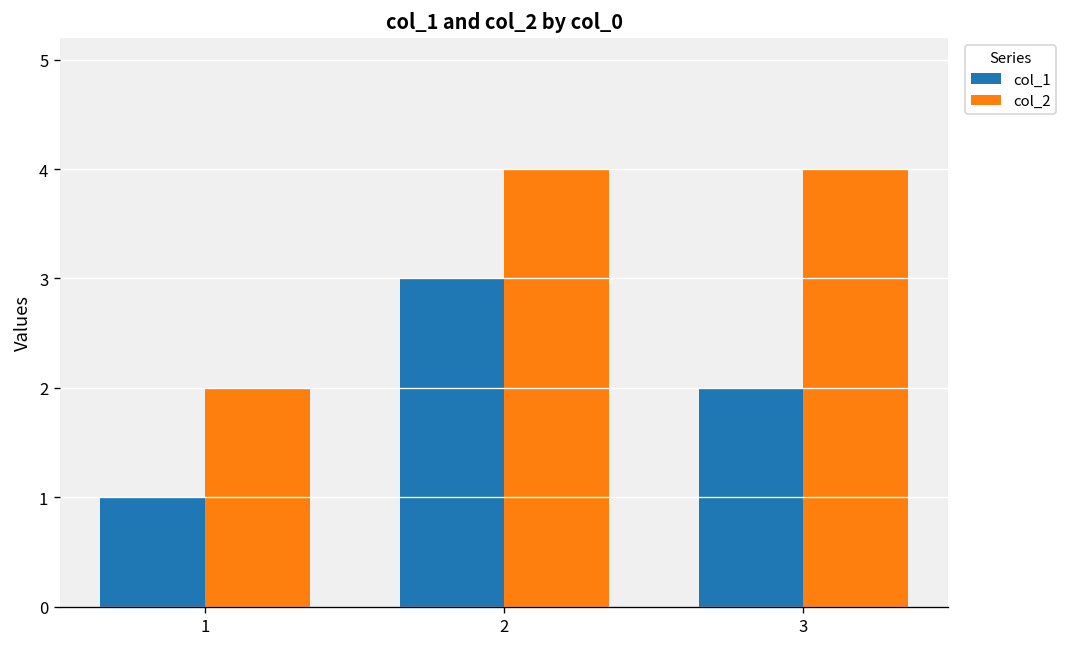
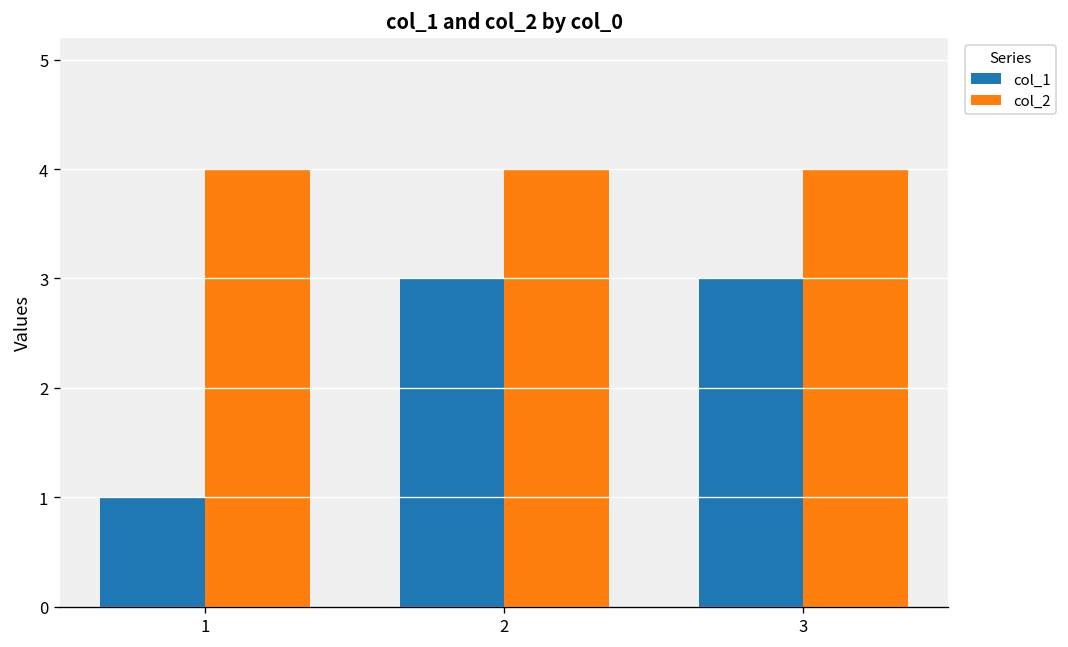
col_2, 1: 2 -> 4
col_1, 3: 2 -> 3
